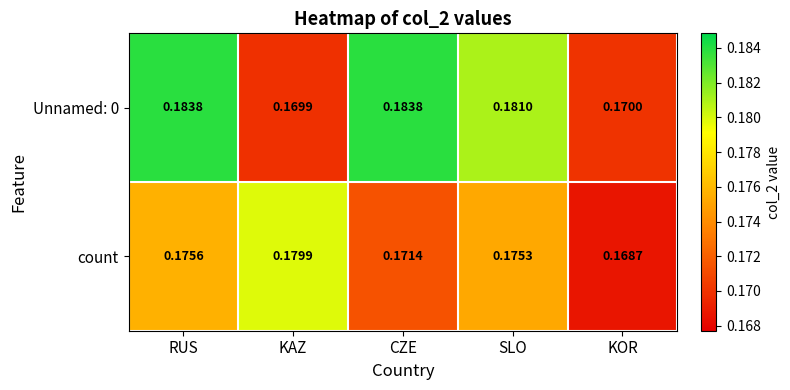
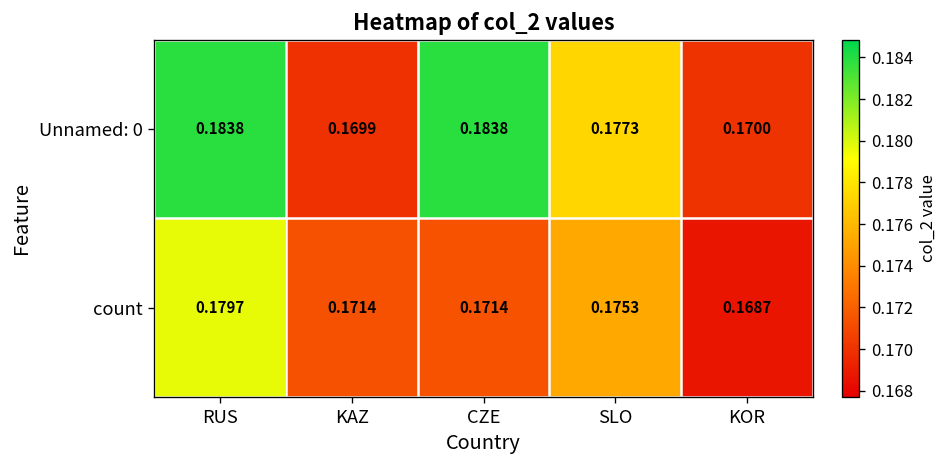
Unnamed: 0, SLO: 0.1810 -> 0.1773
count, RUS: 0.1756 -> 0.1797
count, KAZ: 0.1799 -> 0.1714
